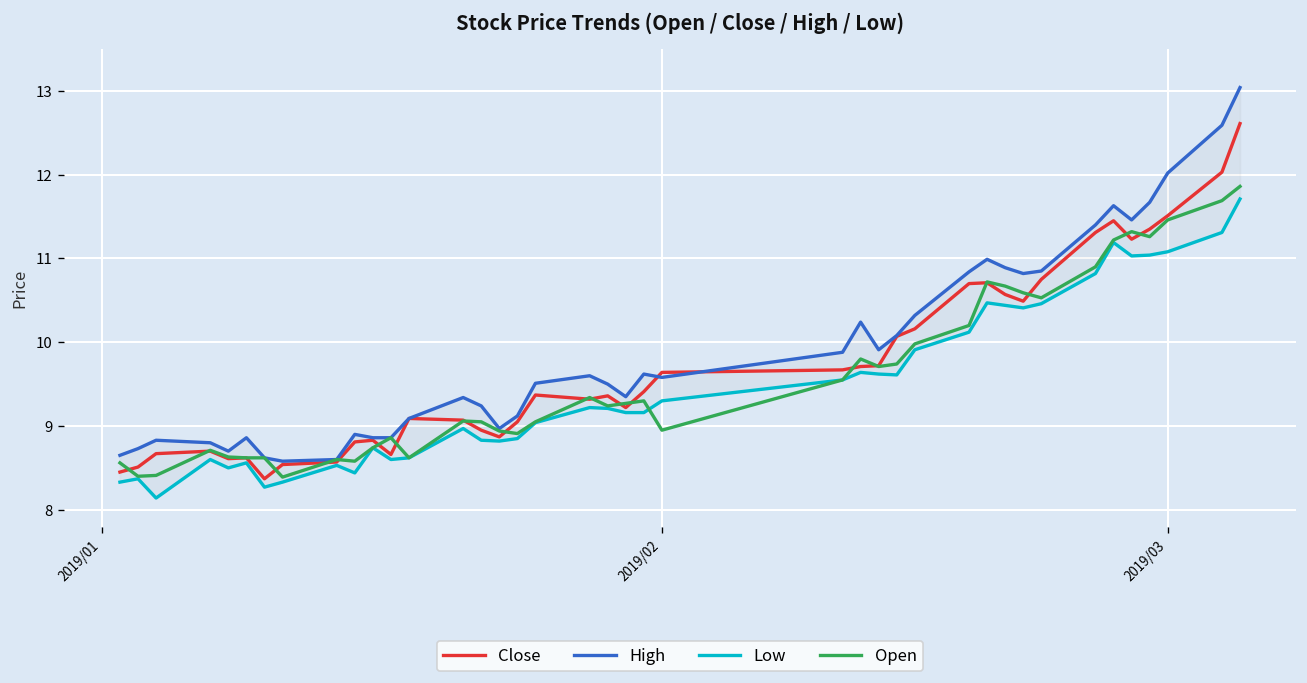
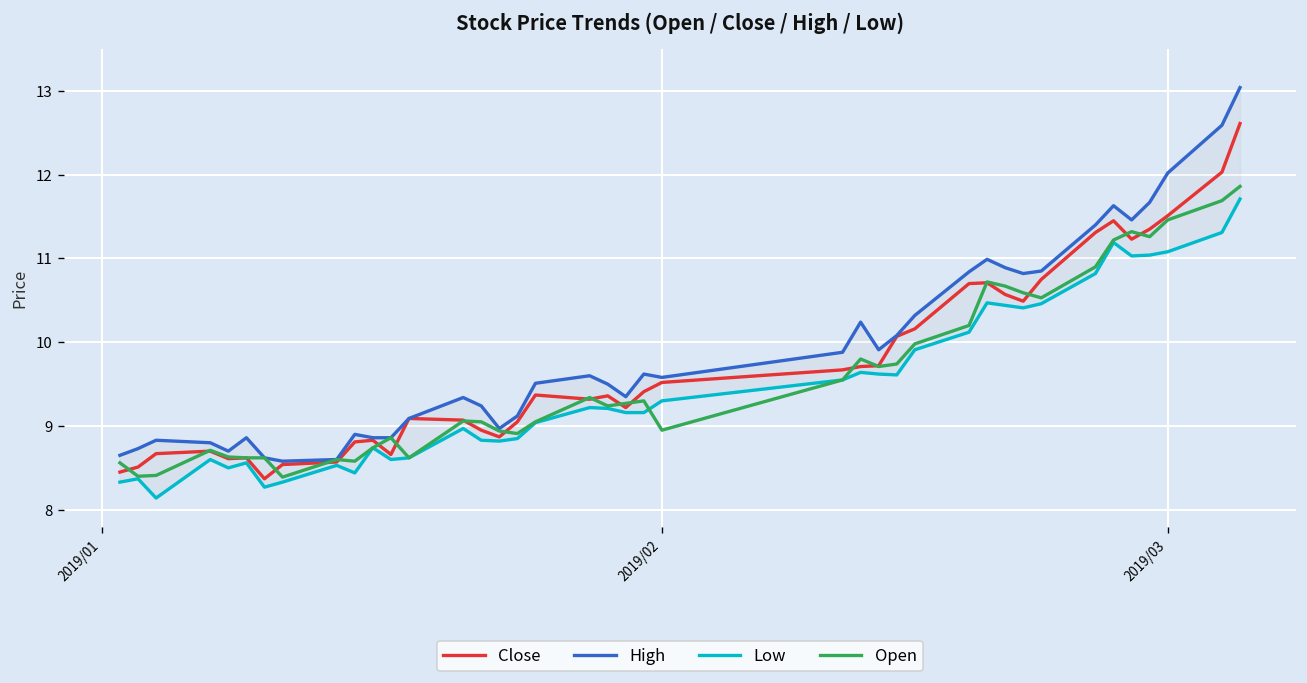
Close, 2019/02: 9.6 -> 9.5
